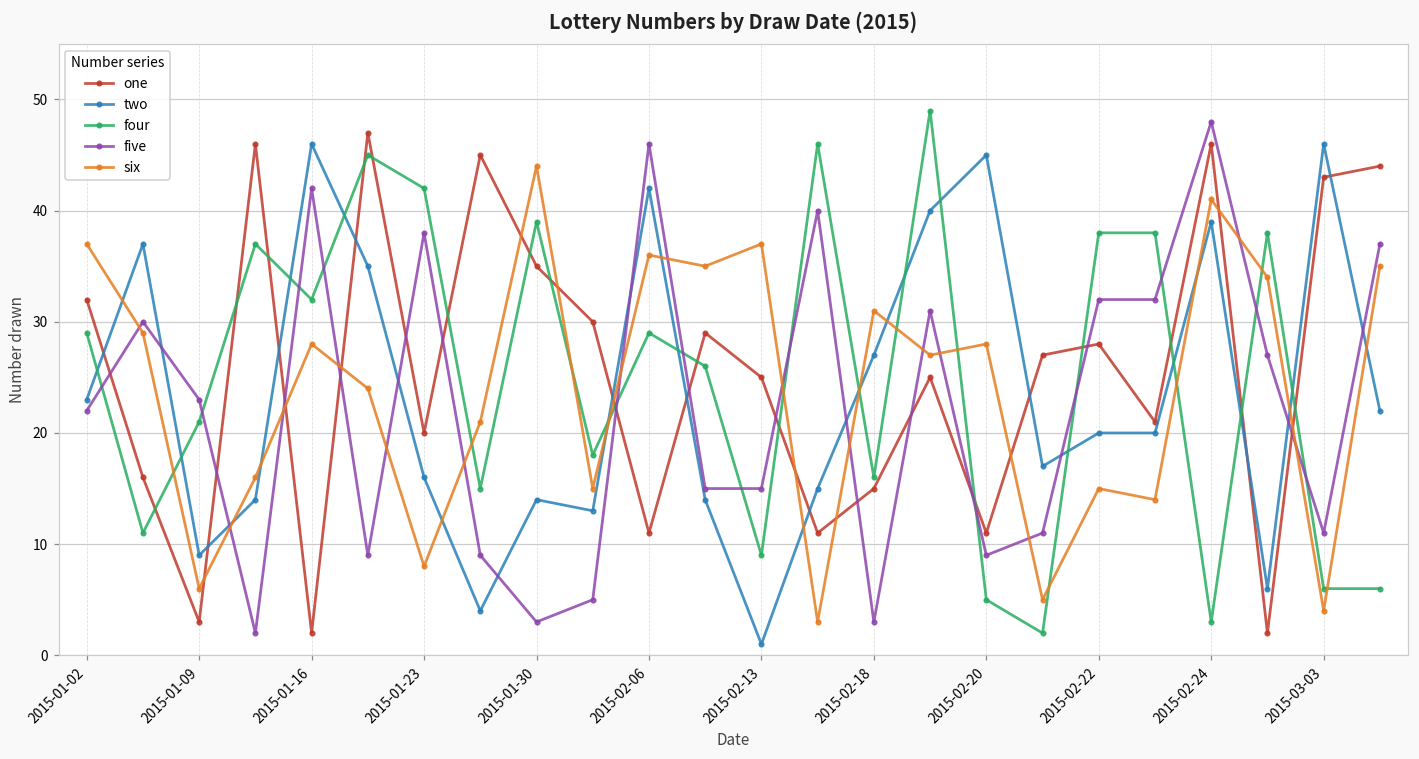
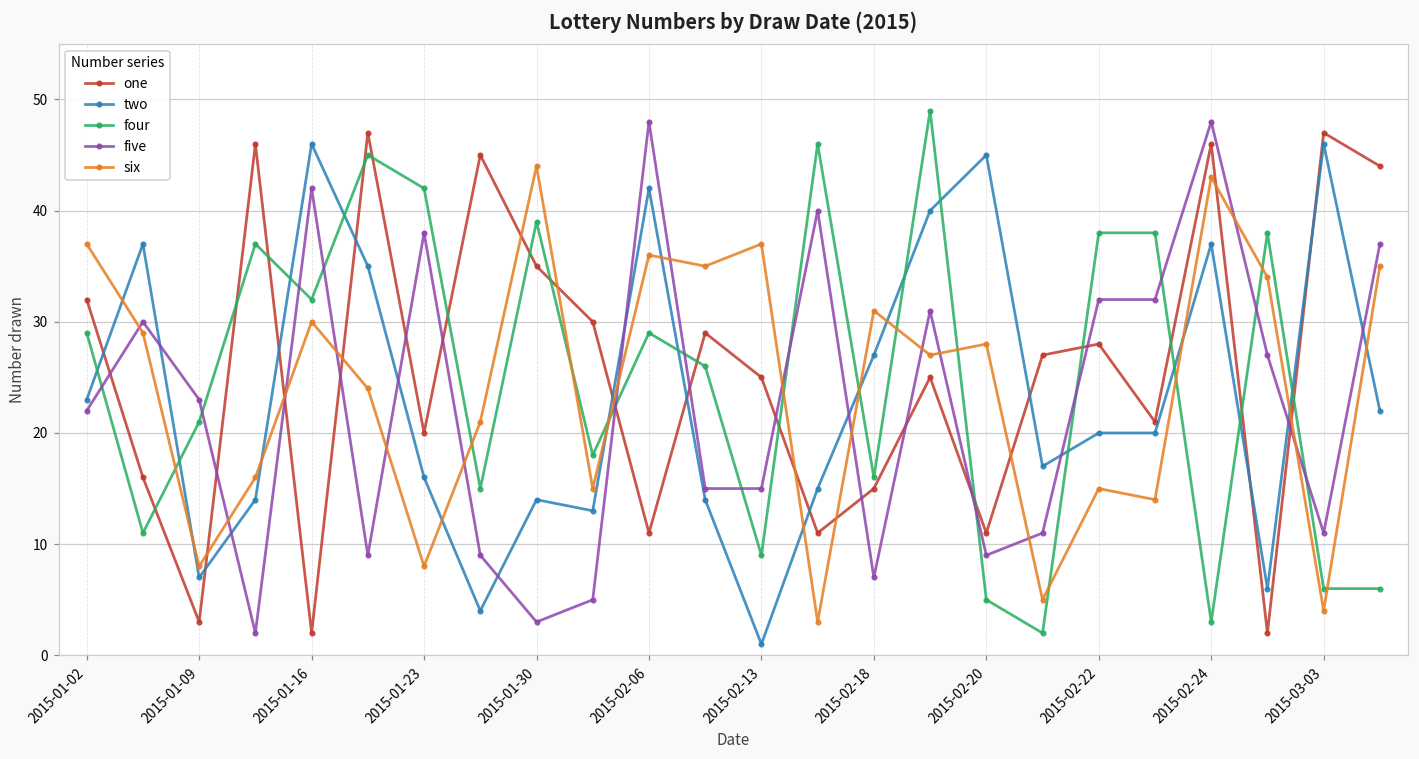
two, 2015-01-09: 9 -> 7
six, 2015-01-09: 6 -> 8
six, 2015-01-16: 28 -> 30
five, 2015-02-06: 46 -> 48
five, 2015-02-18: 3 -> 7
two, 2015-02-24: 39 -> 37
six, 2015-02-24: 41 -> 43
one, 2015-03-03: 43 -> 47
